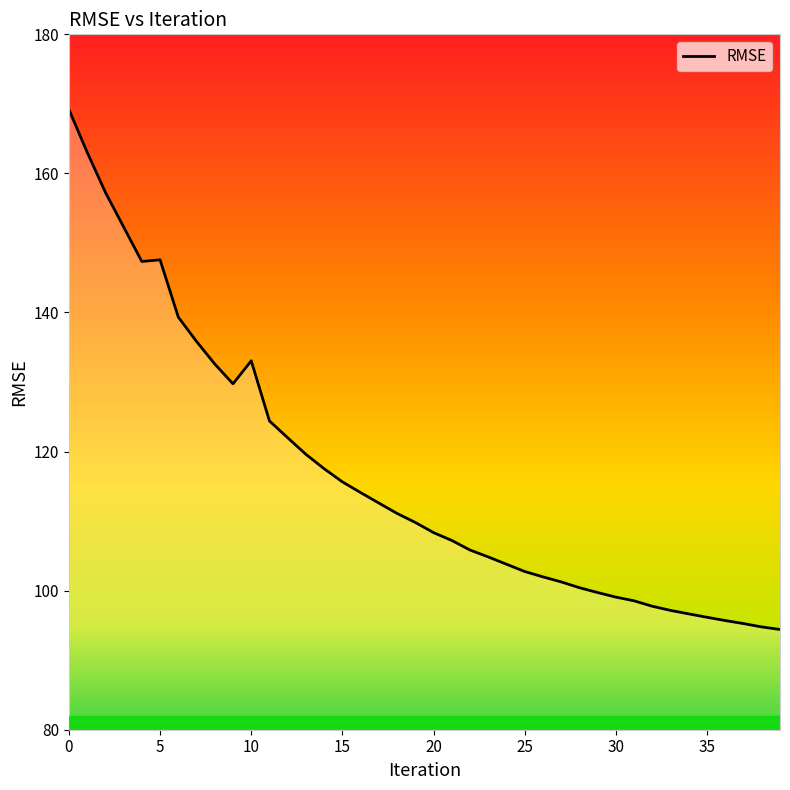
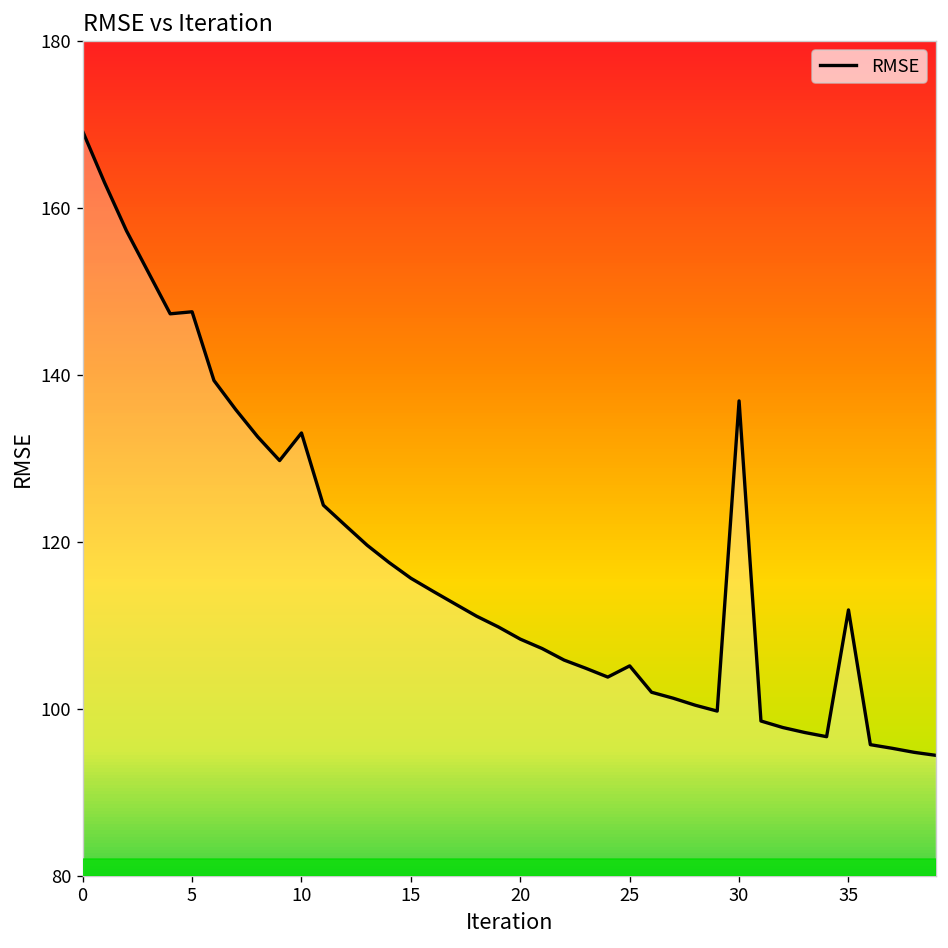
25: 103 -> 105
30: 99 -> 137
35: 96 -> 112
